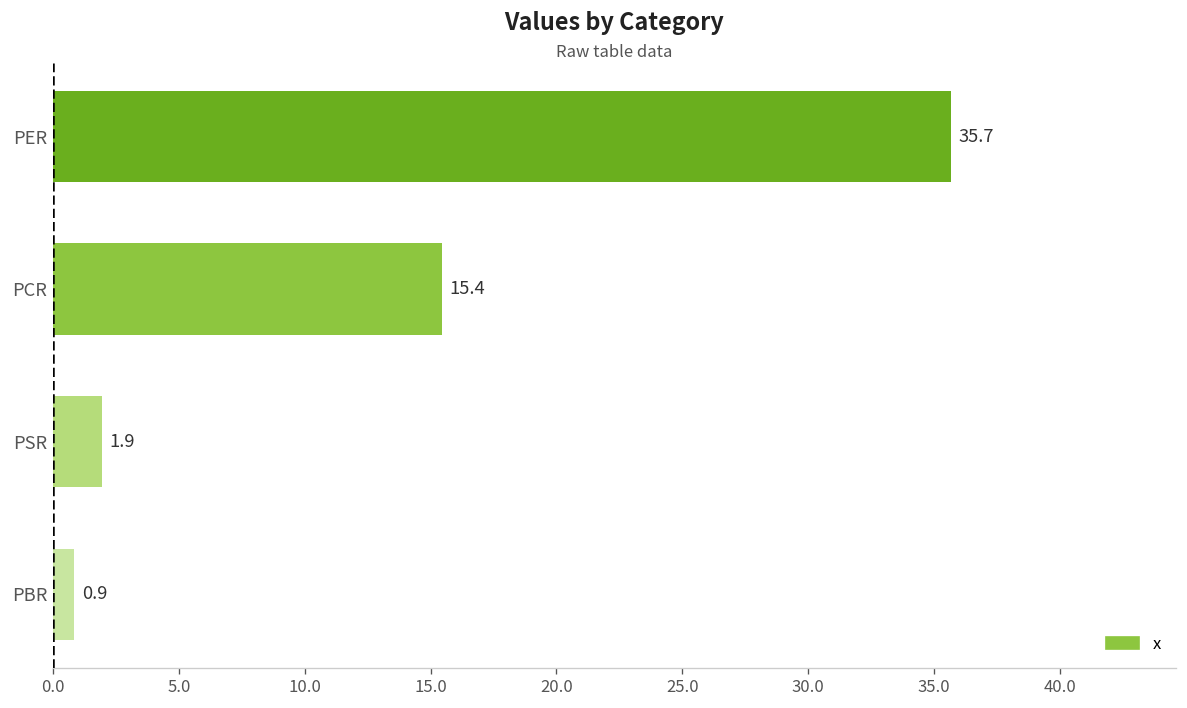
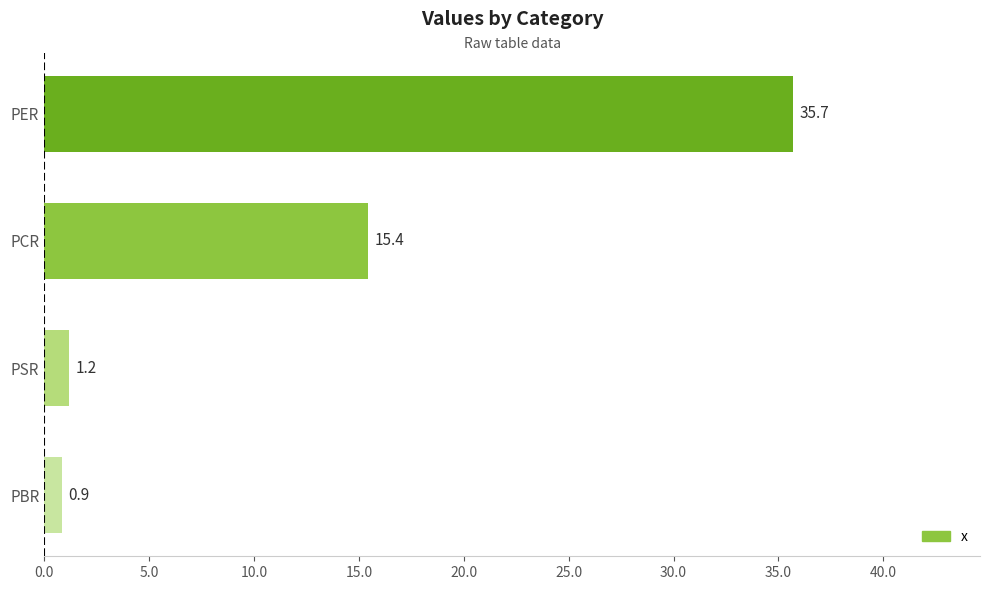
PSR: 1.9 -> 1.2
